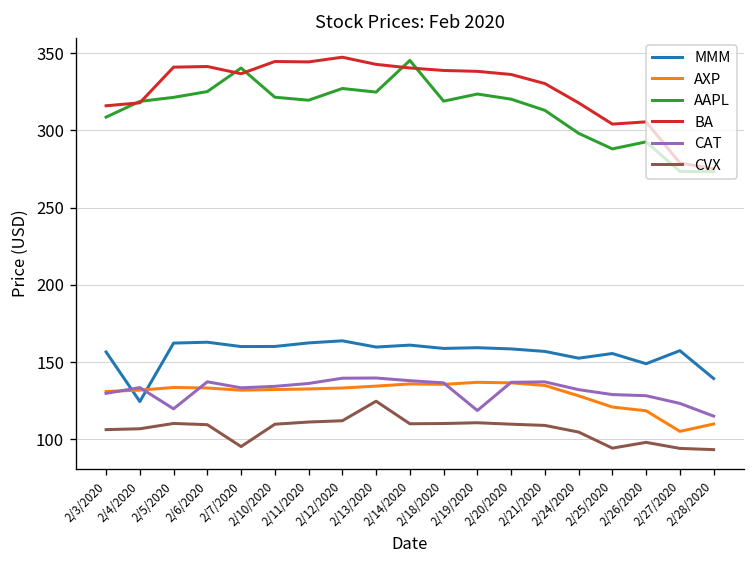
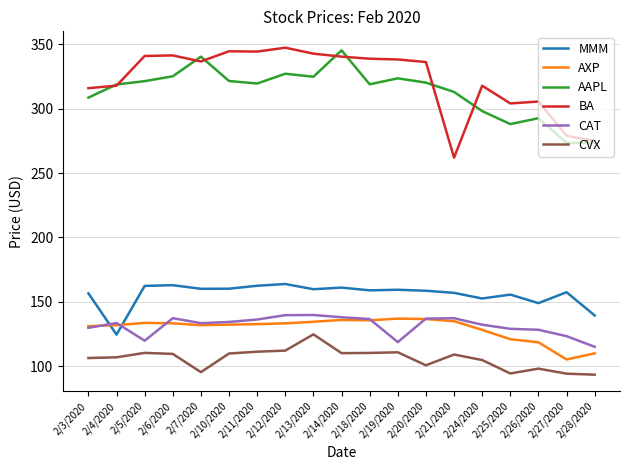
CVX, 2/20/2020: 110 -> 101
BA, 2/21/2020: 330 -> 262
